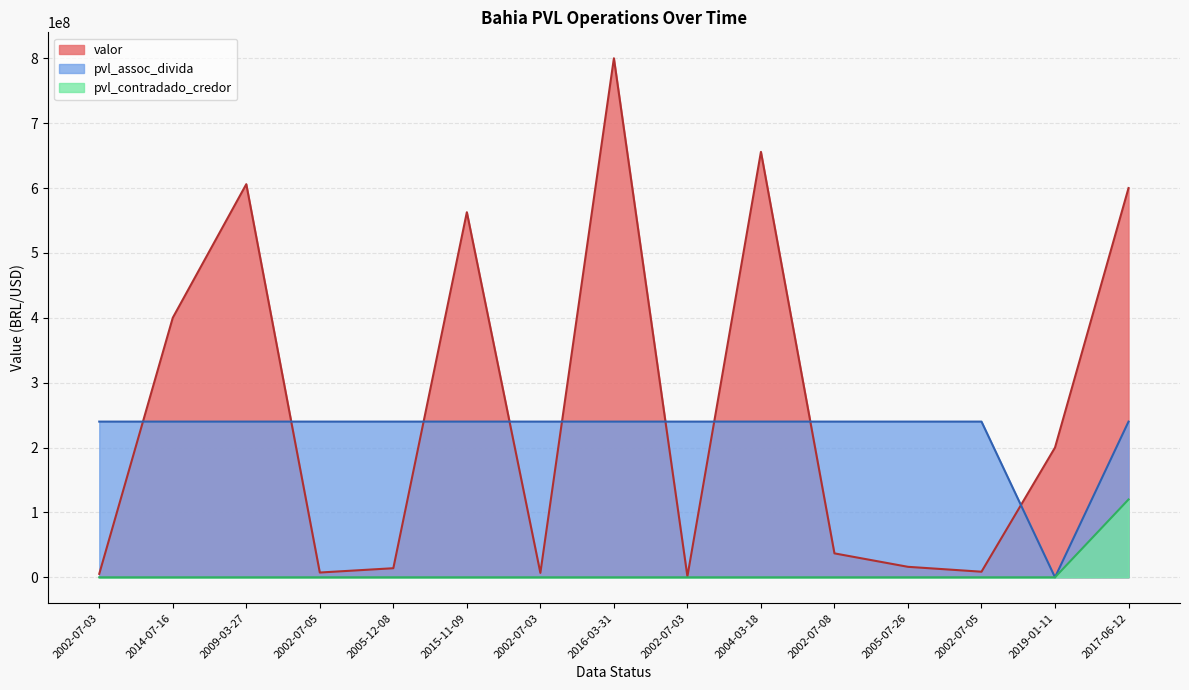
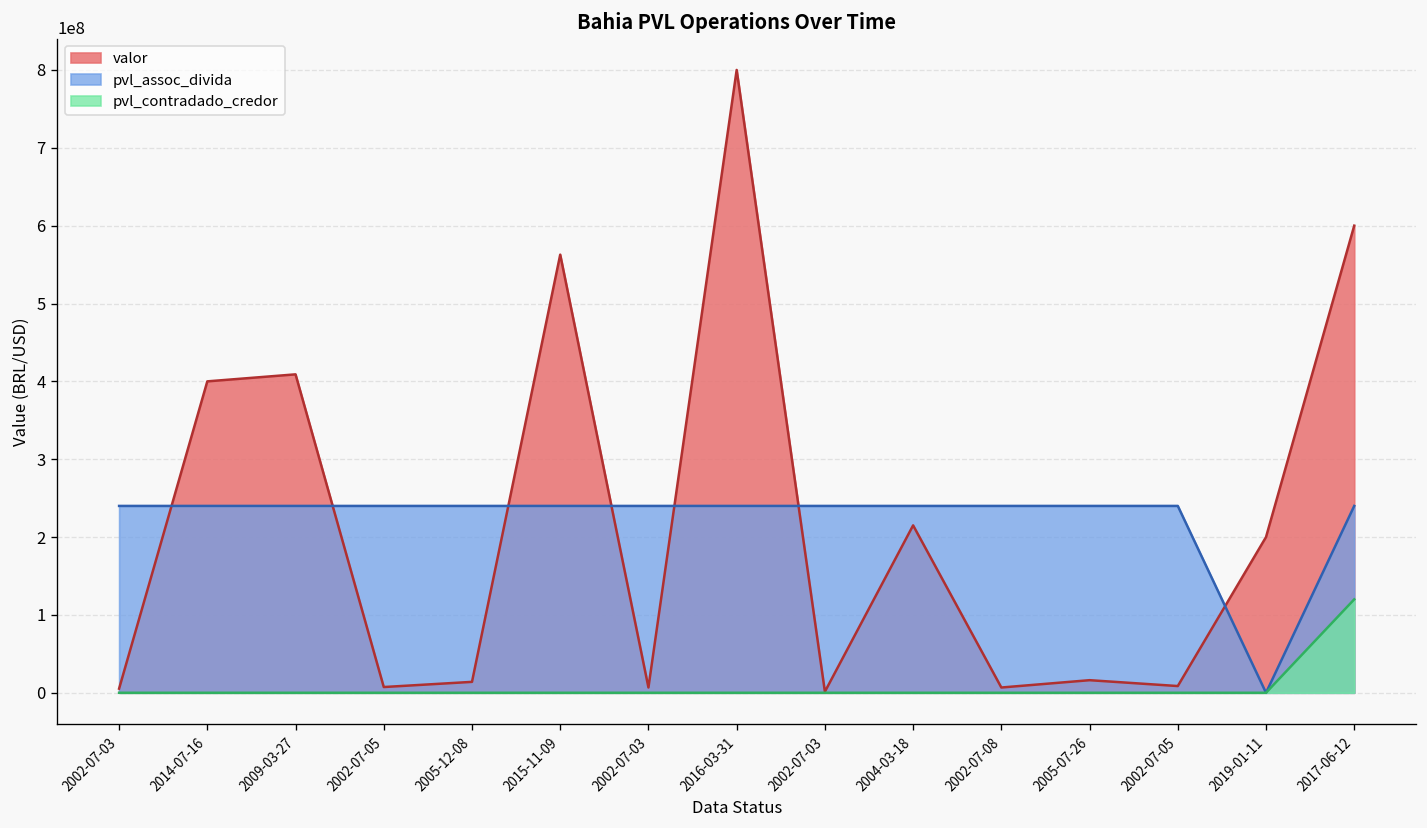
valor, 2009-03-27: 610000000 -> 410000000
valor, 2004-03-18: 660000000 -> 220000000
valor, 2002-07-08: 40000000 -> 10000000
